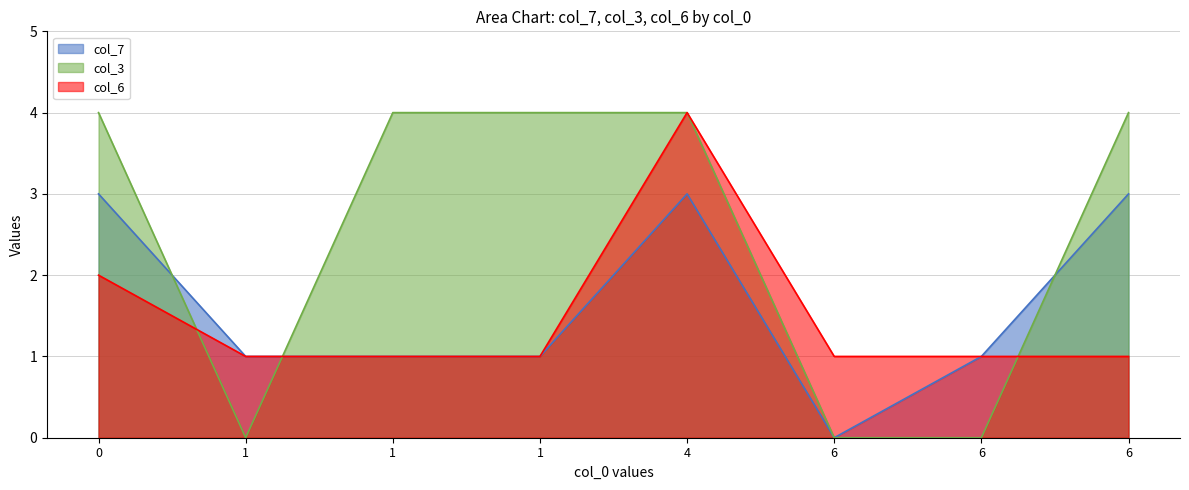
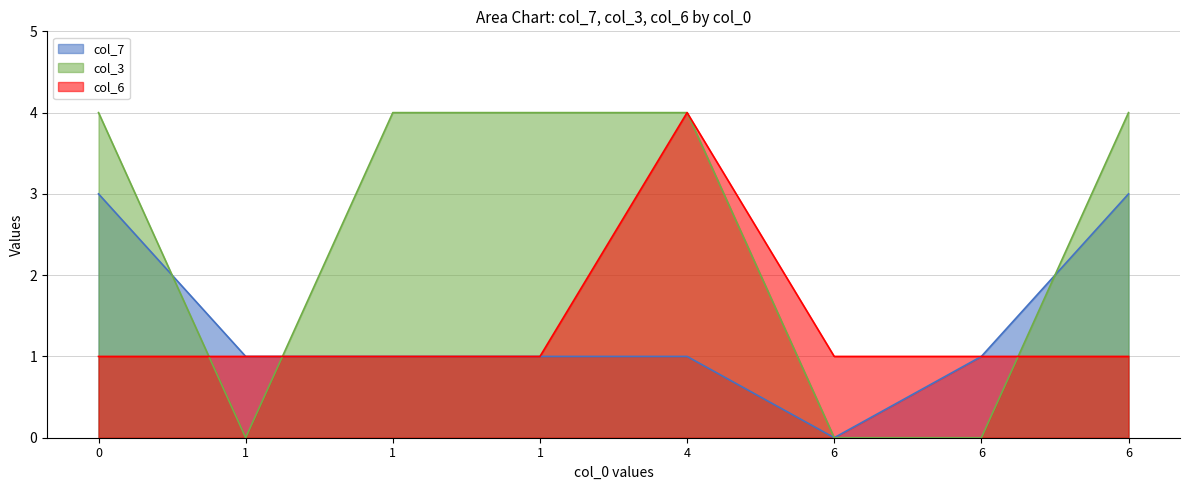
col_6, 0: 2 -> 1
col_7, 4: 3 -> 1
